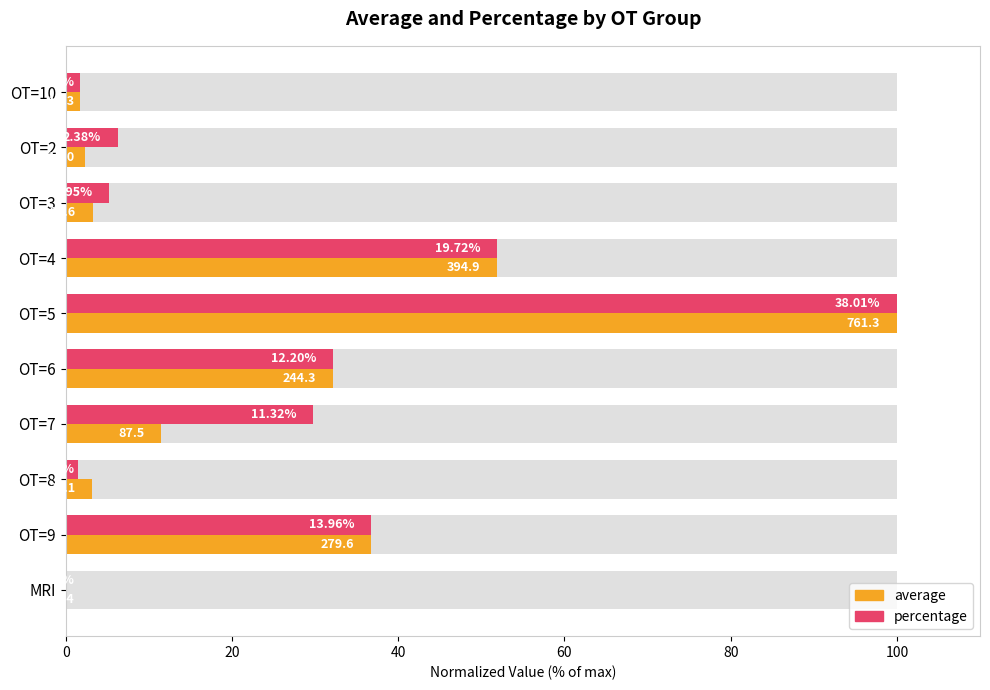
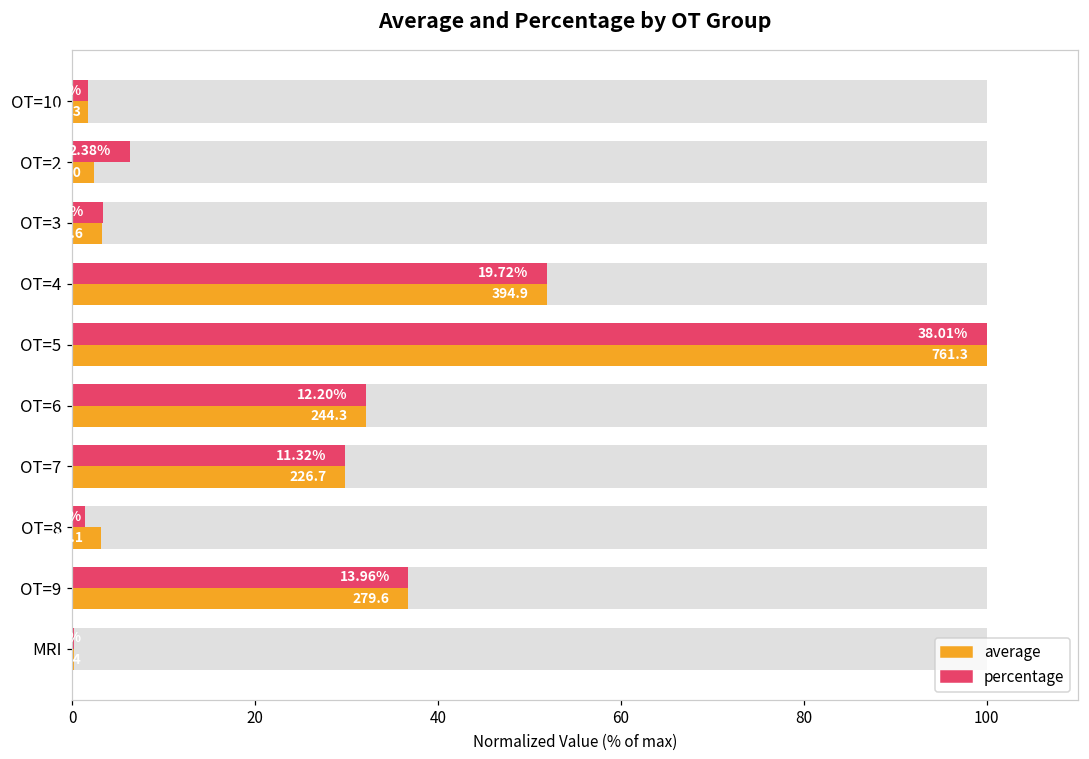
percentage, OT=3: 5 -> 3
average, OT=7: 87.5 -> 226.7
